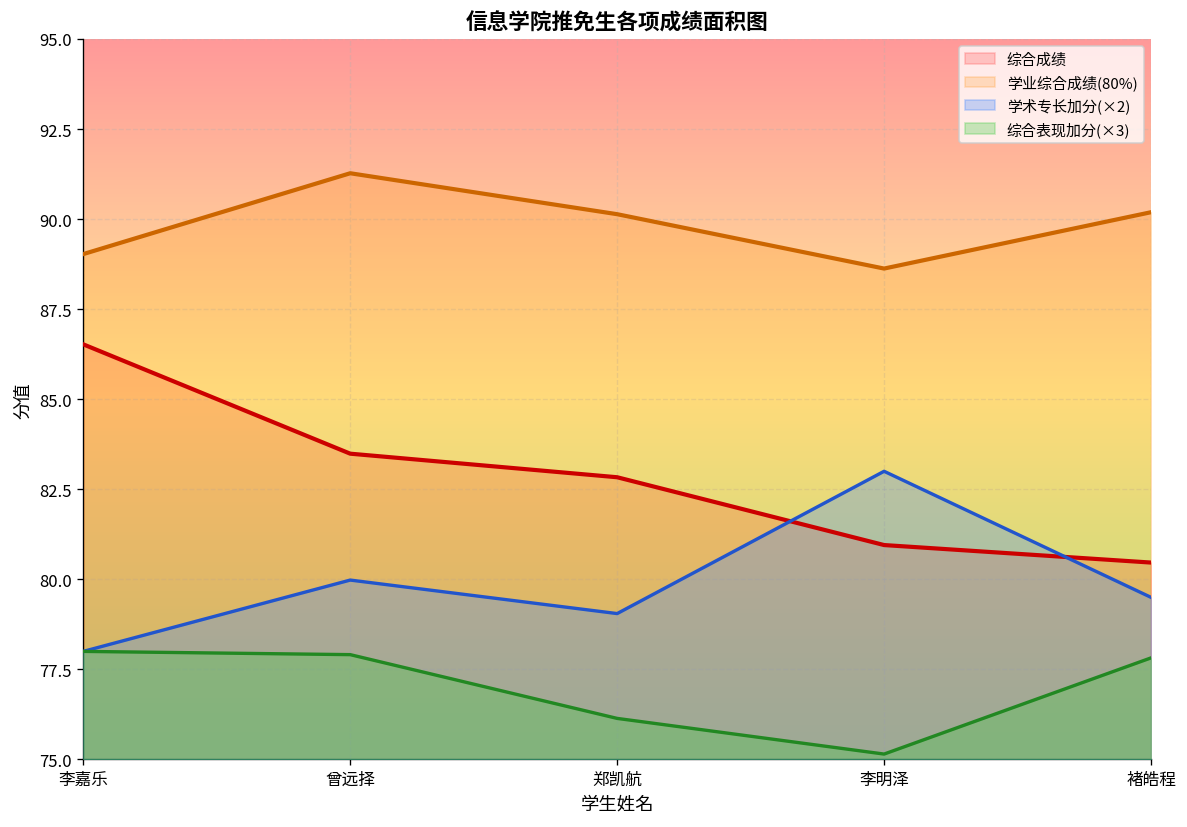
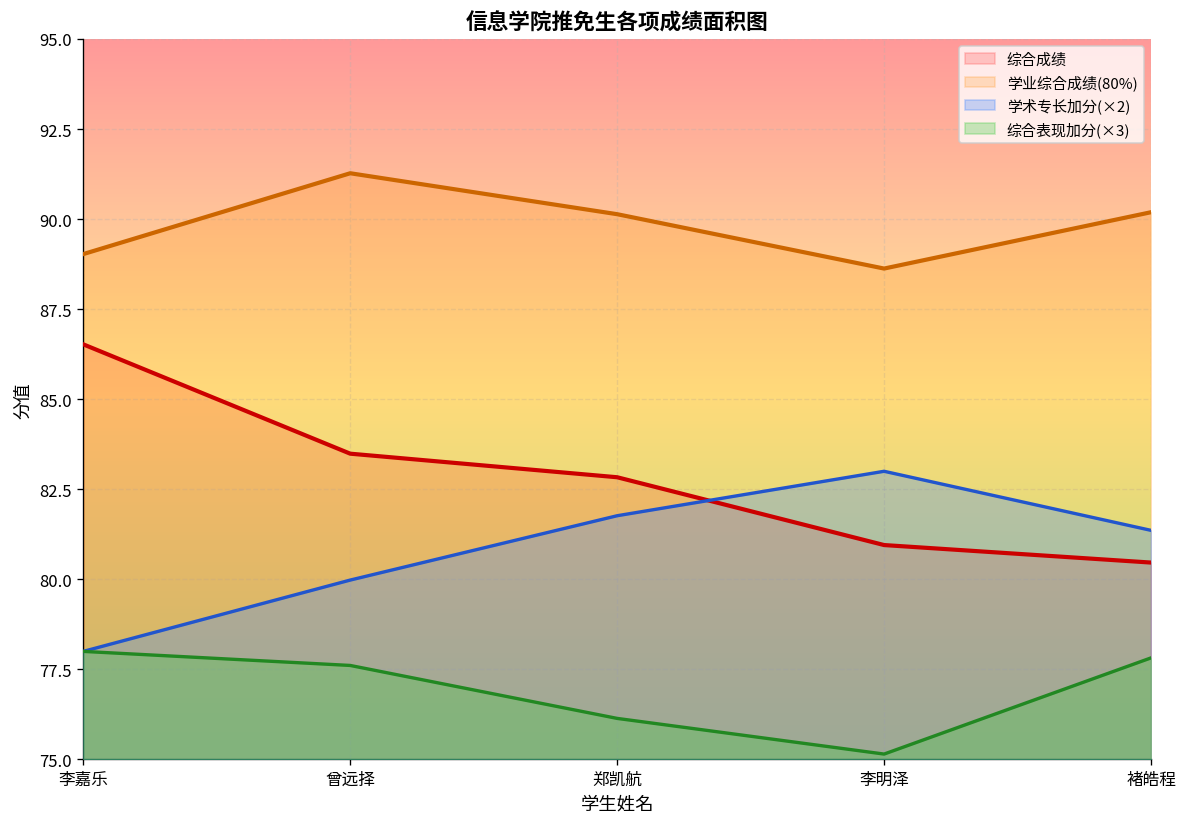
综合表现加分(×3), 曾远择: 77.9 -> 77.6
学术专长加分(×2), 郑凯航: 79.1 -> 81.8
学术专长加分(×2), 褚皓程: 79.5 -> 81.4
